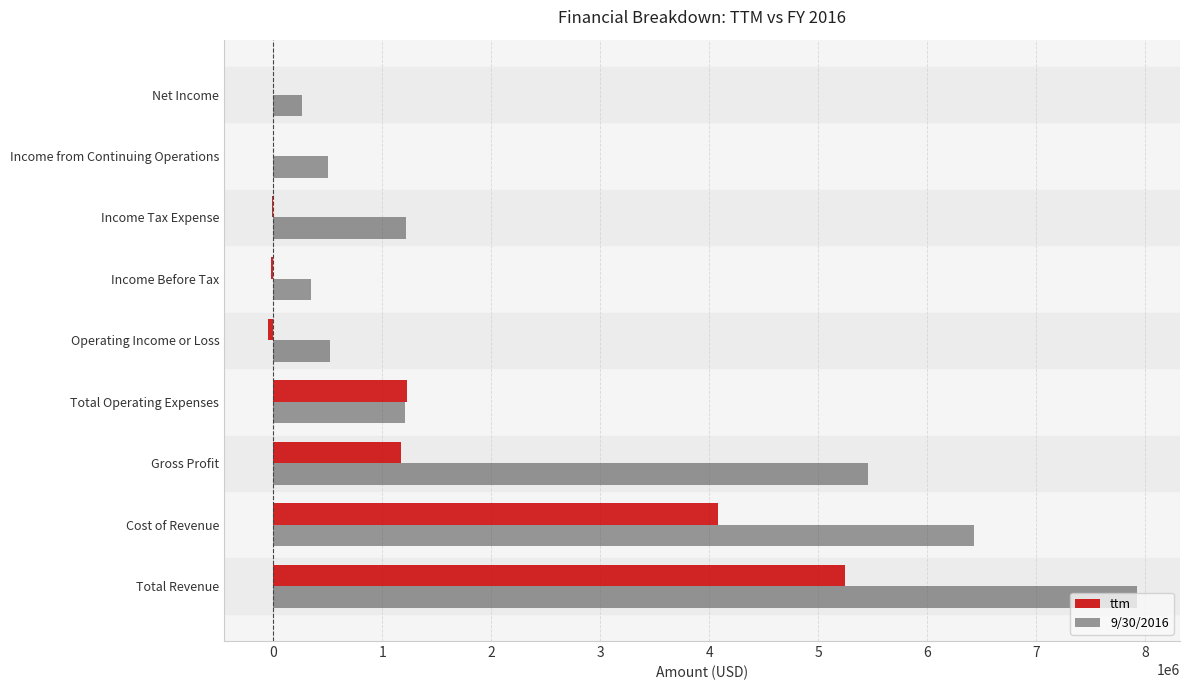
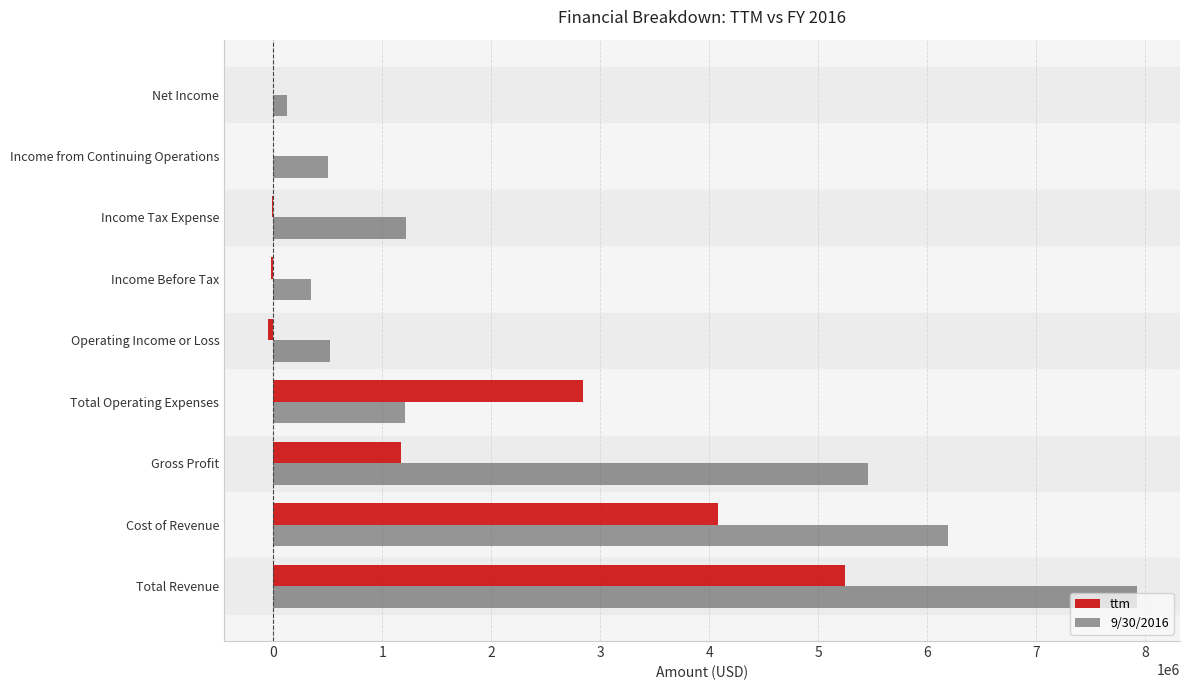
9/30/2016, Net Income: 260000 -> 130000
ttm, Total Operating Expenses: 1220000 -> 2840000
9/30/2016, Cost of Revenue: 6420000 -> 6190000
